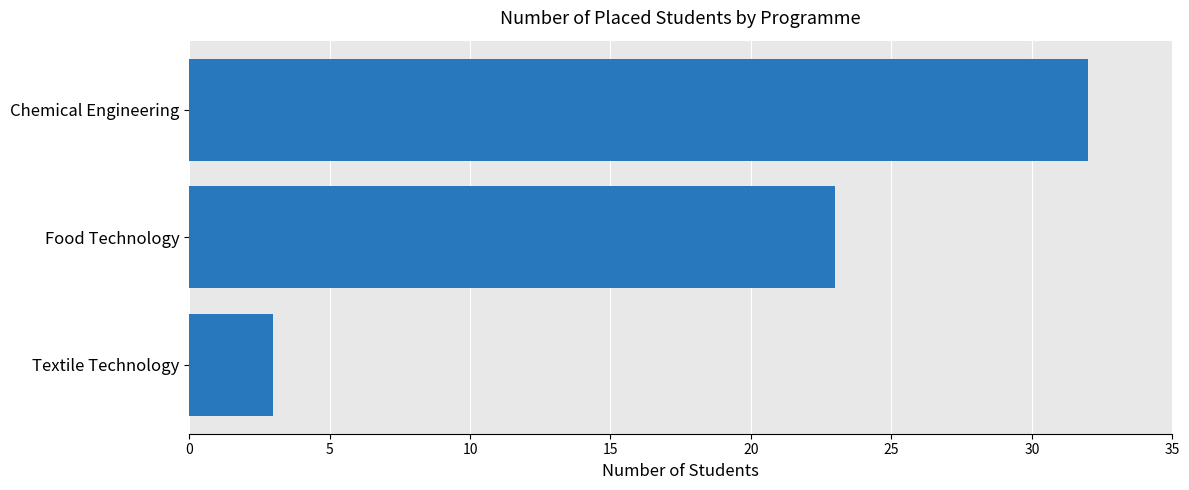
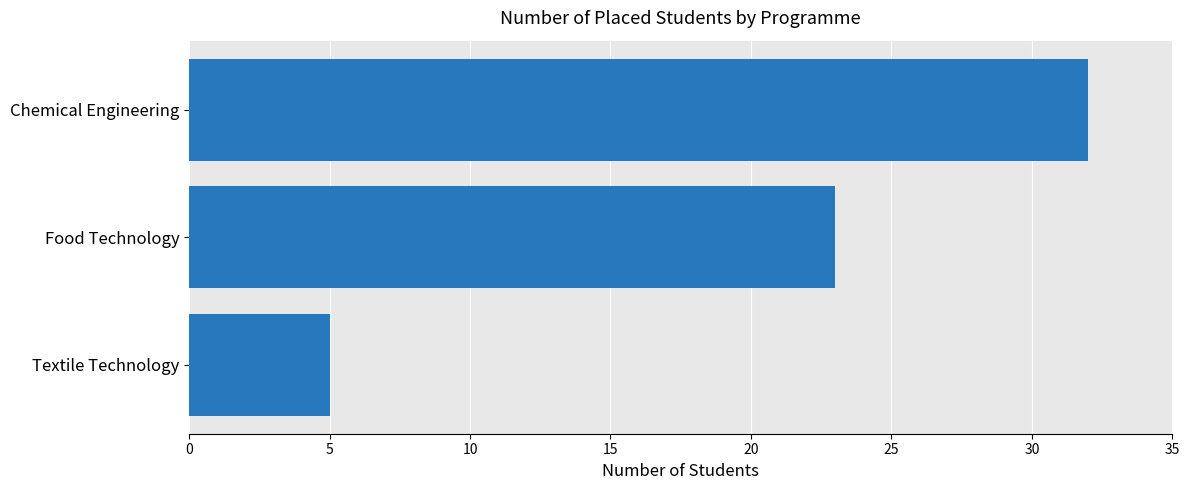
Textile Technology: 3 -> 5
